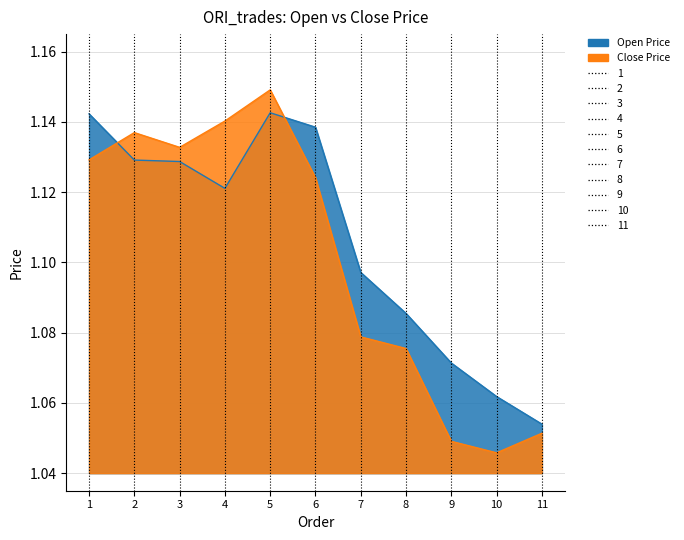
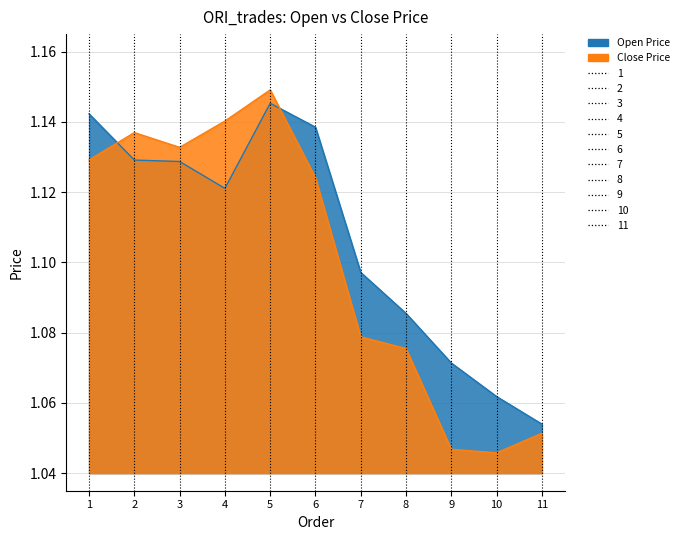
Open Price, 5: 1.143 -> 1.145
Close Price, 9: 1.049 -> 1.047
